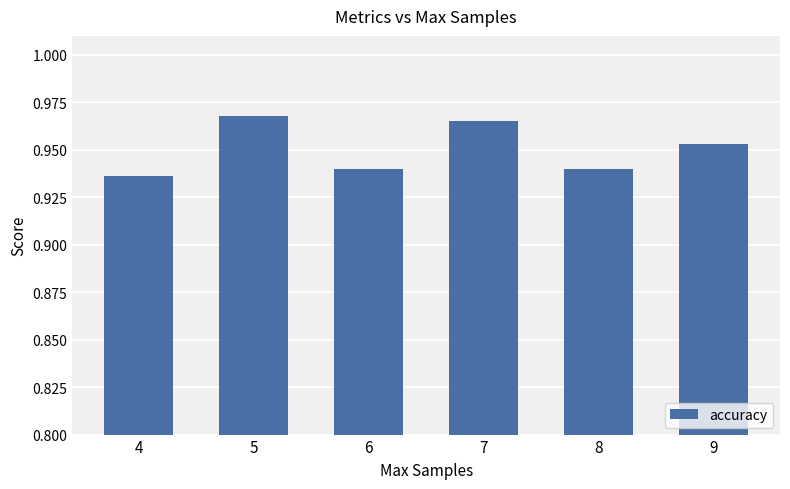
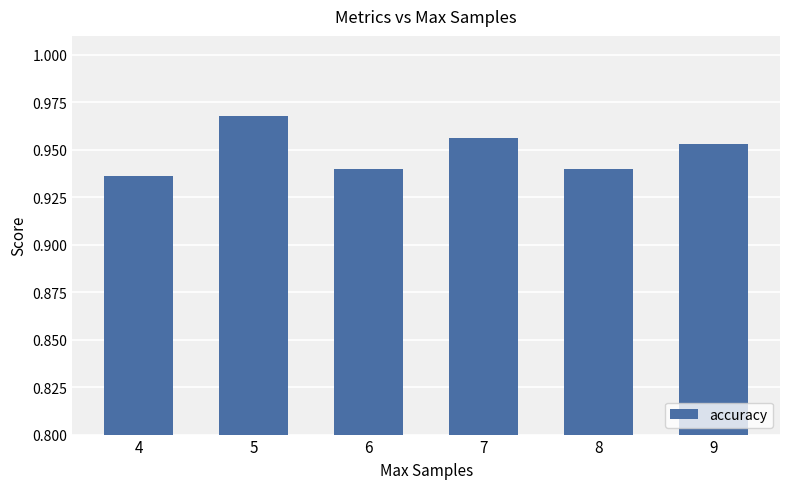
7: 0.965 -> 0.956
